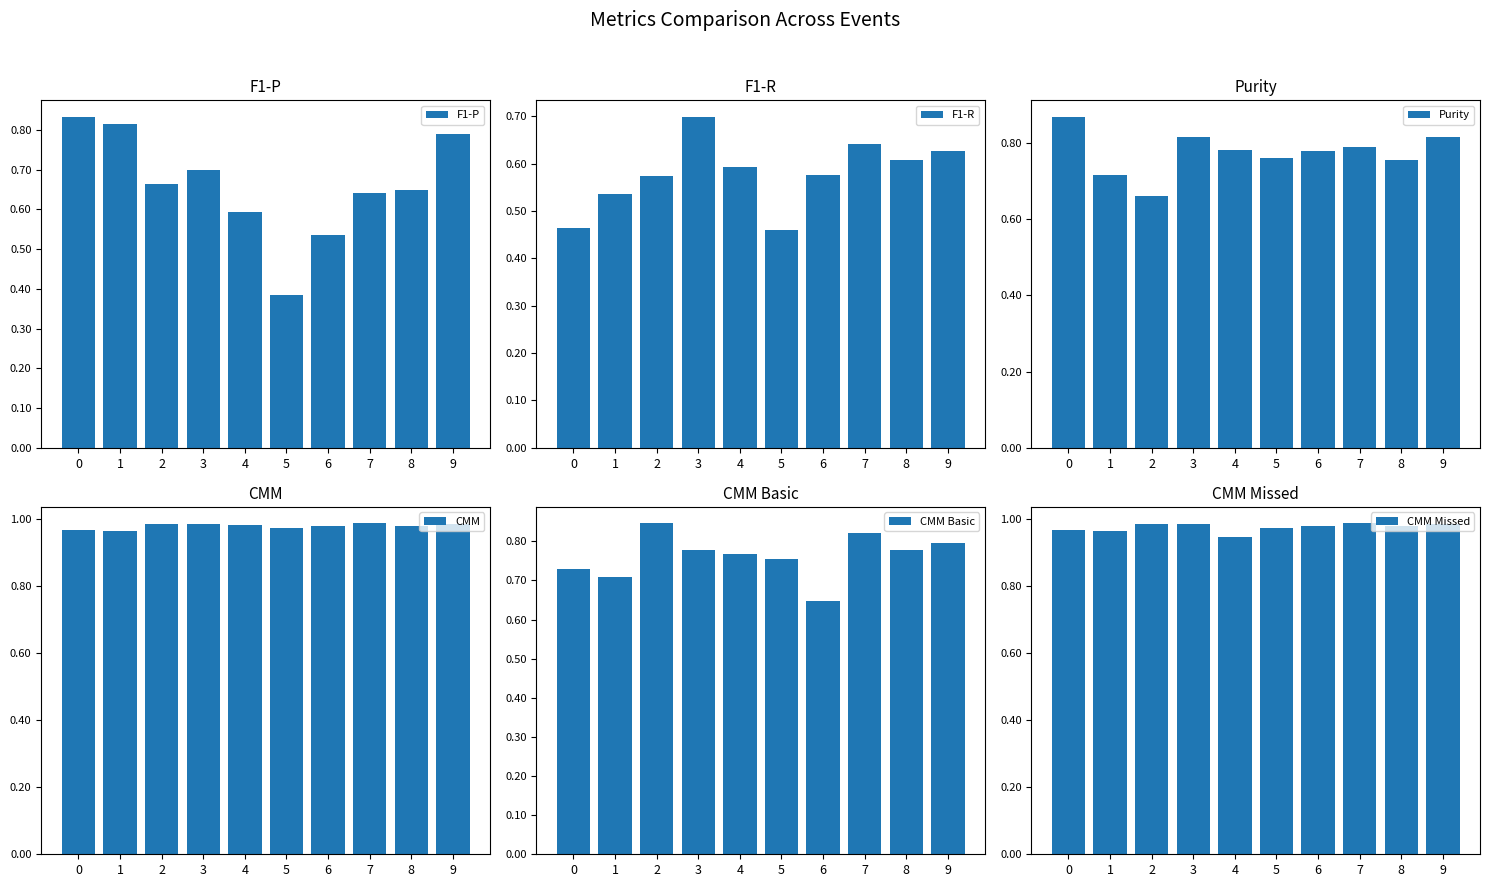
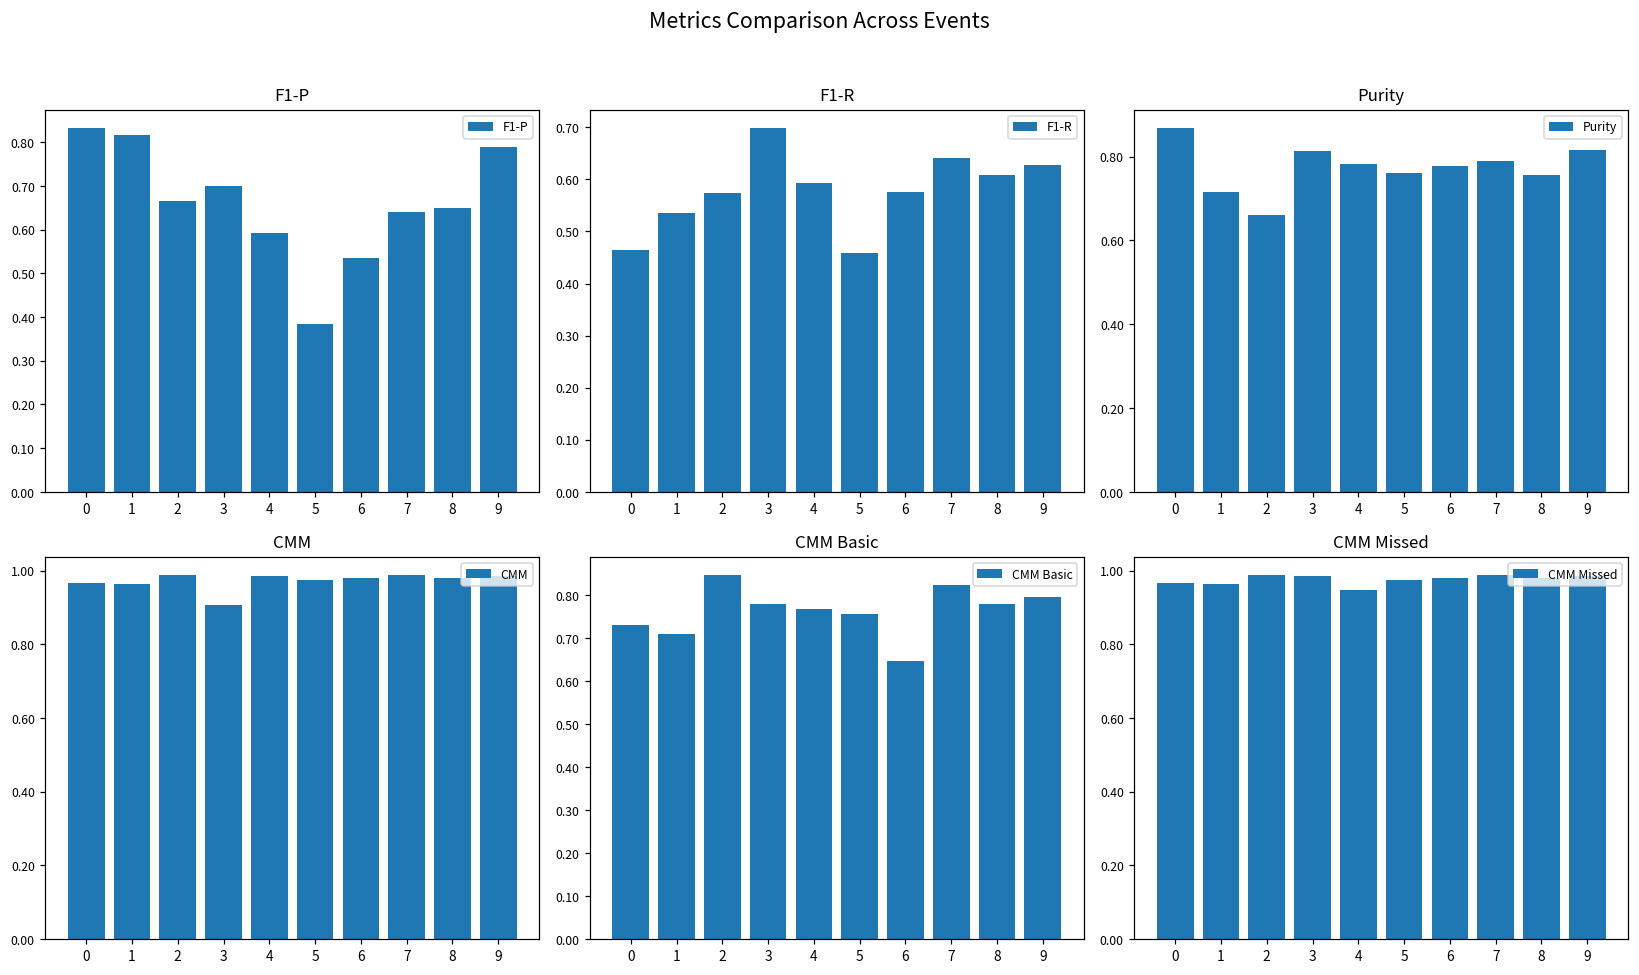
CMM, 3: 0.98 -> 0.91
